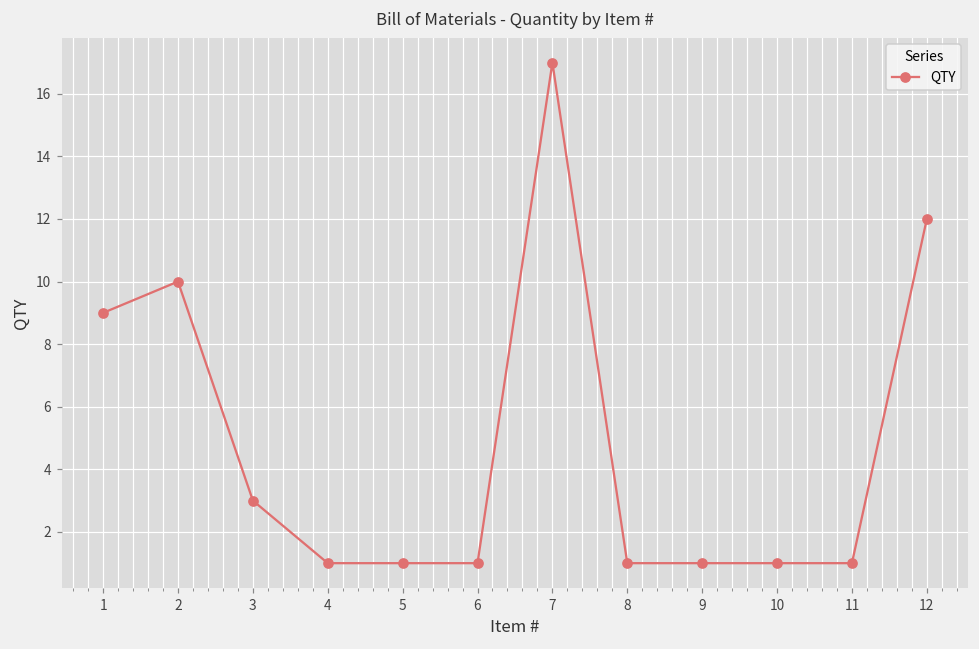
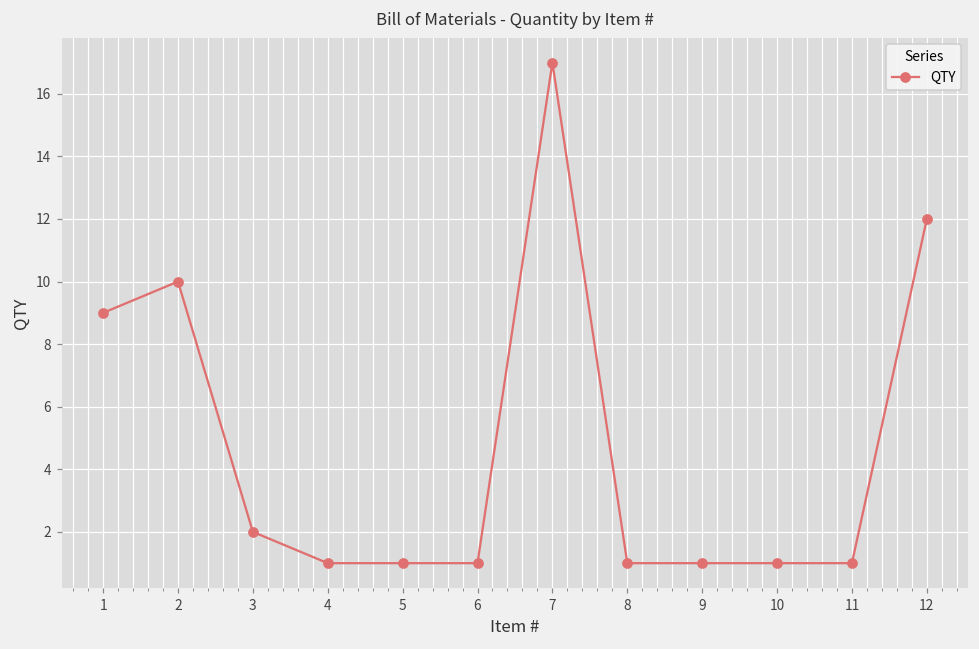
3: 3 -> 2
